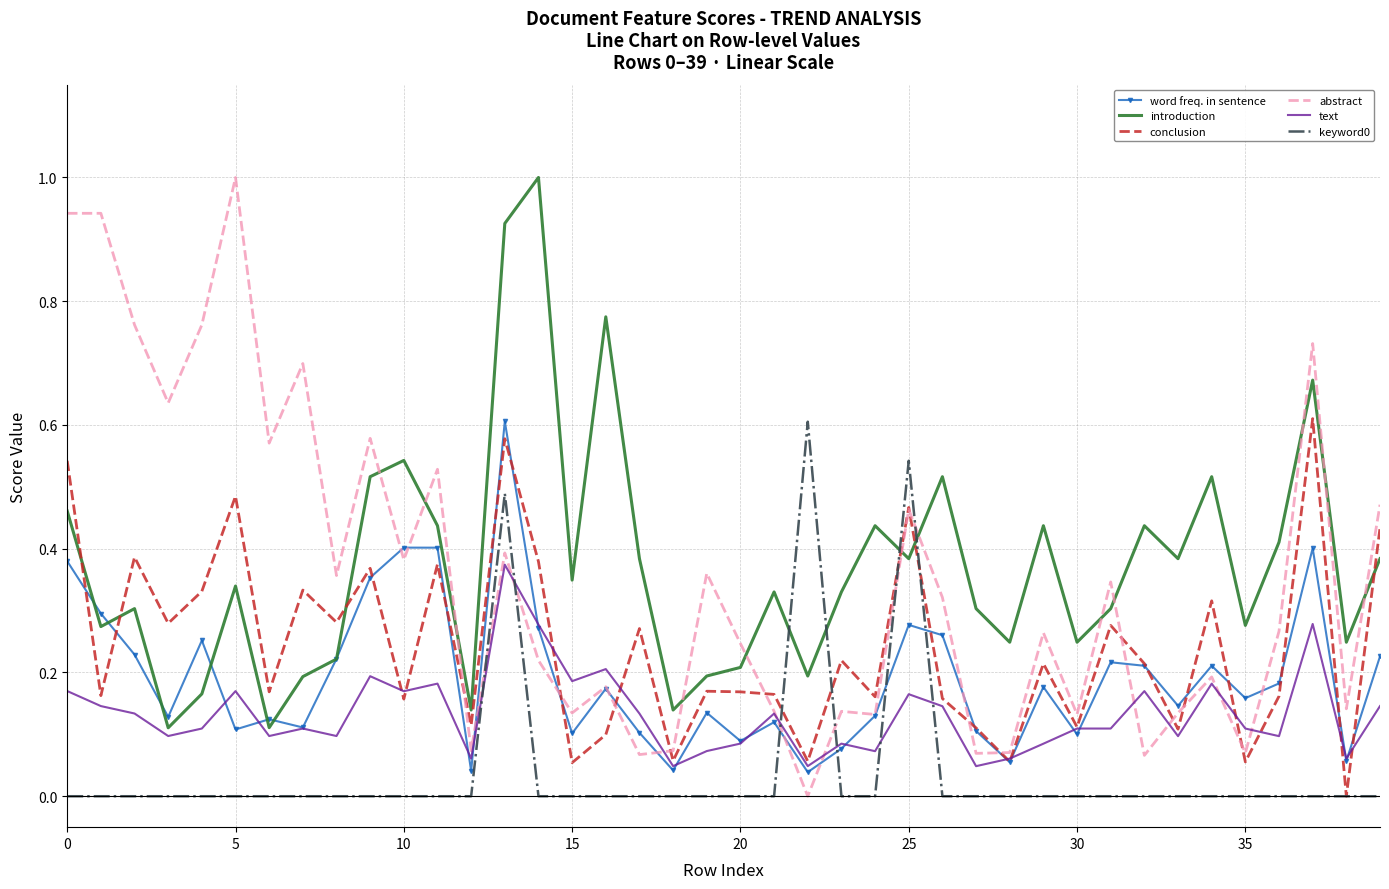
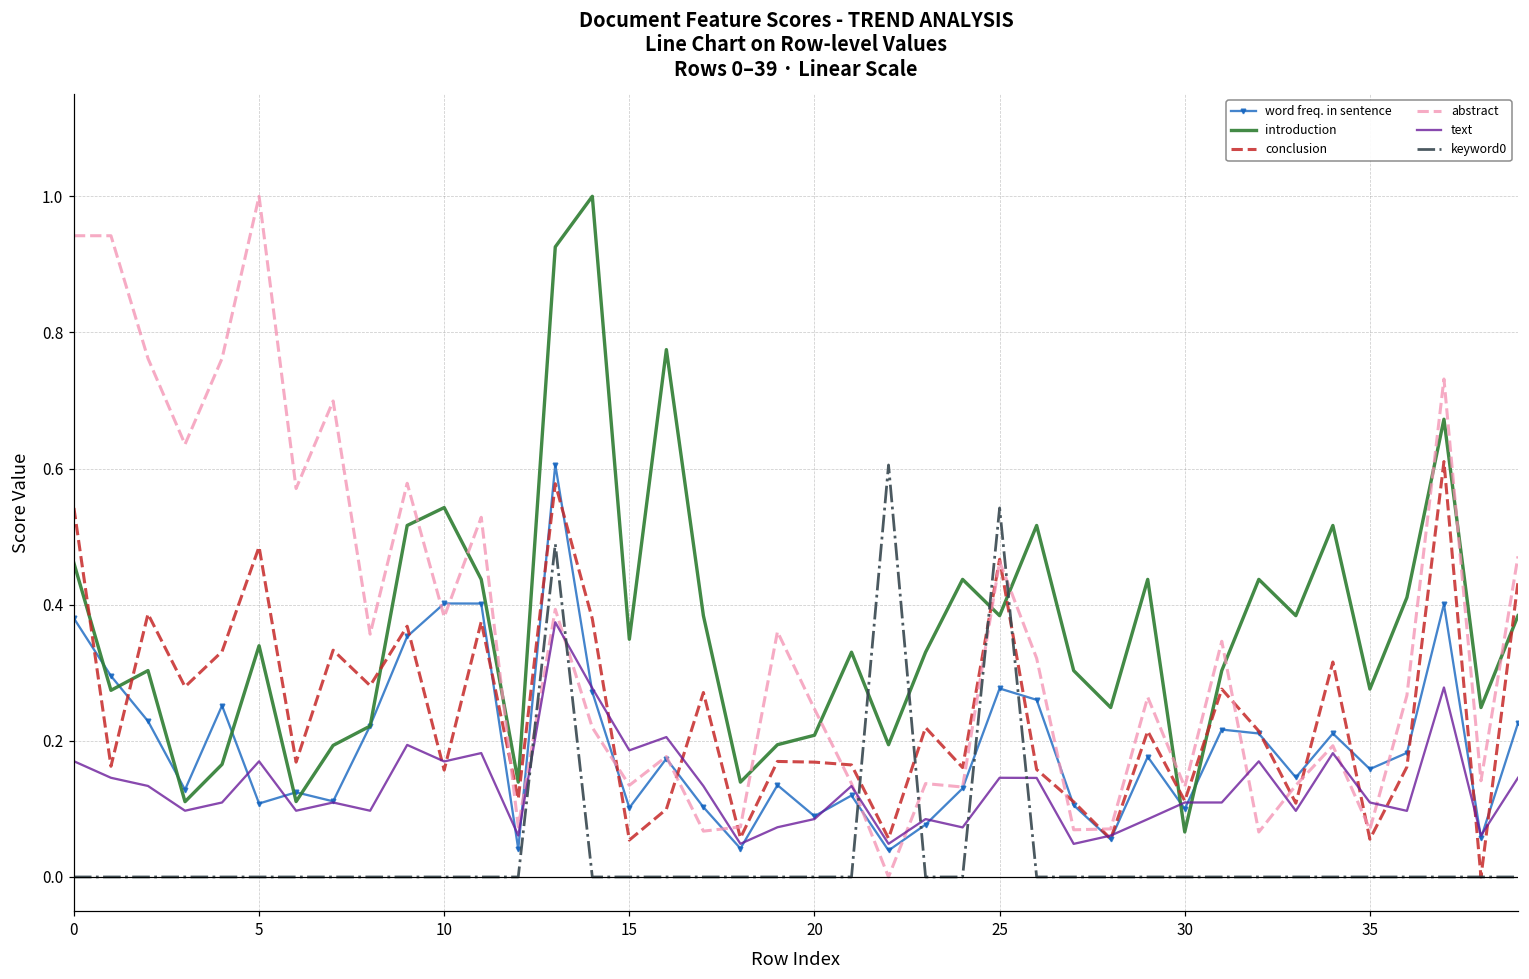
text, 25: 0.16 -> 0.15
introduction, 30: 0.25 -> 0.07
